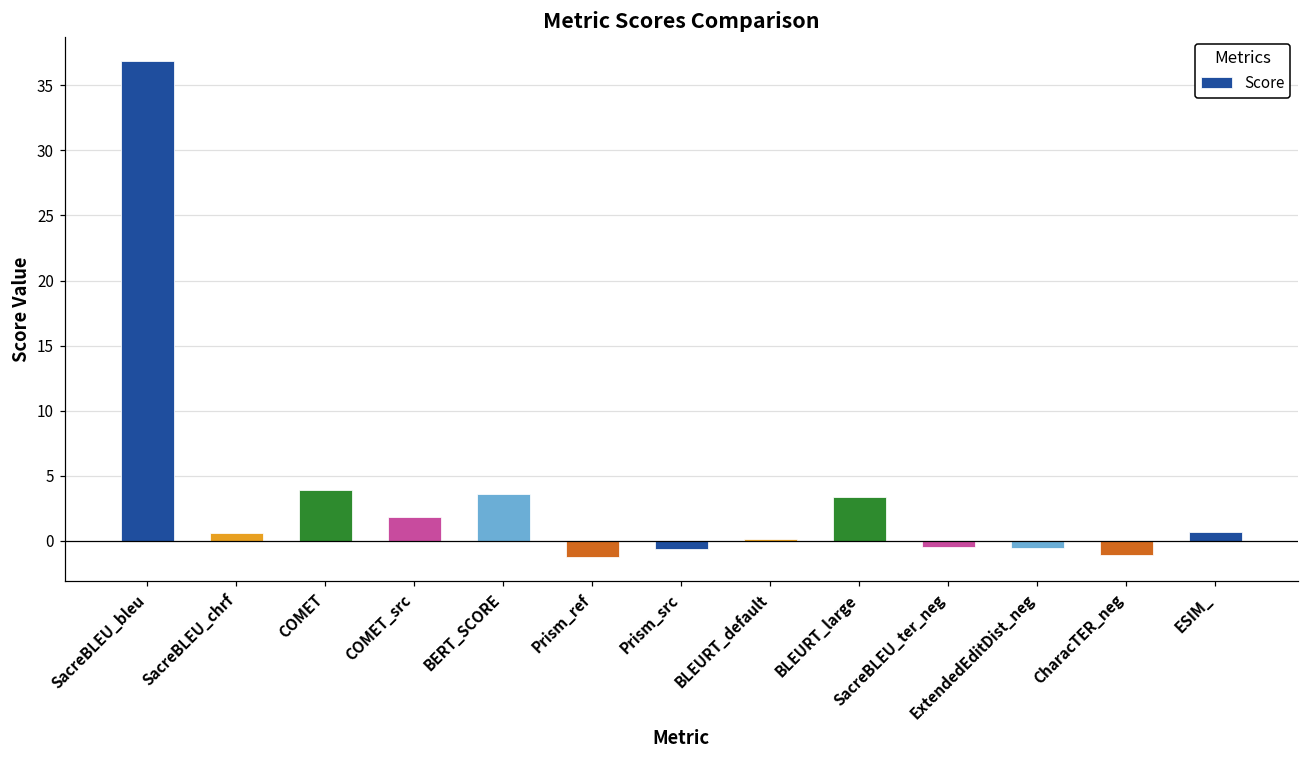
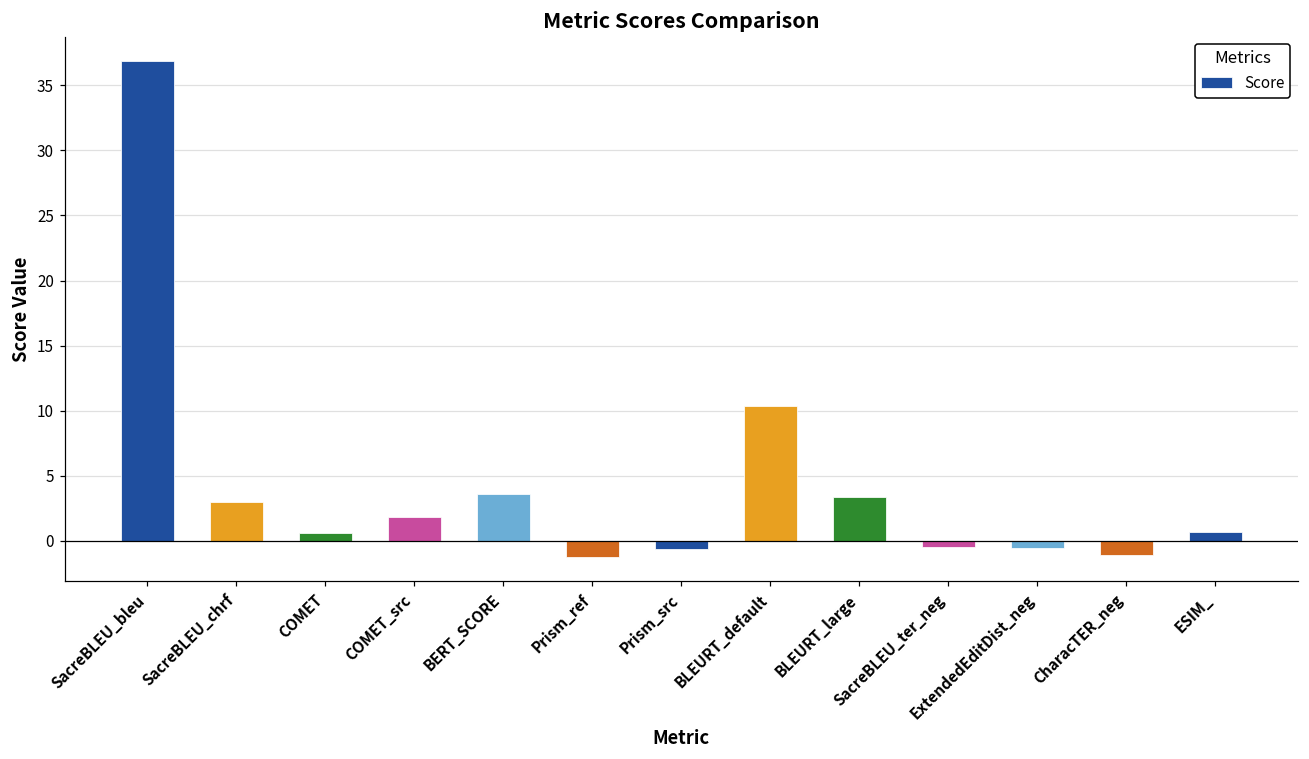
SacreBLEU_chrf: 0.6 -> 2.9
COMET: 3.9 -> 0.6
BLEURT_default: 0.2 -> 10.4
